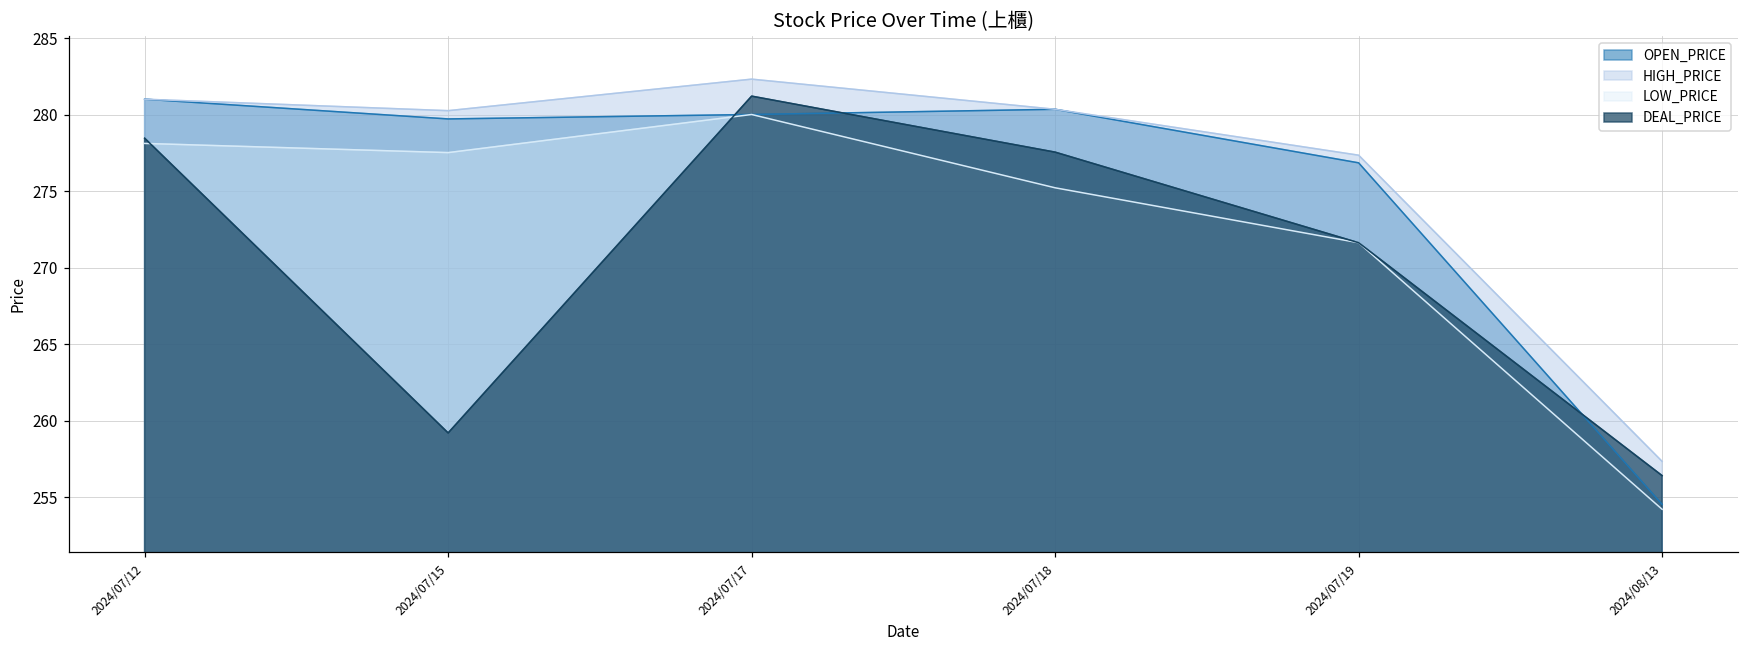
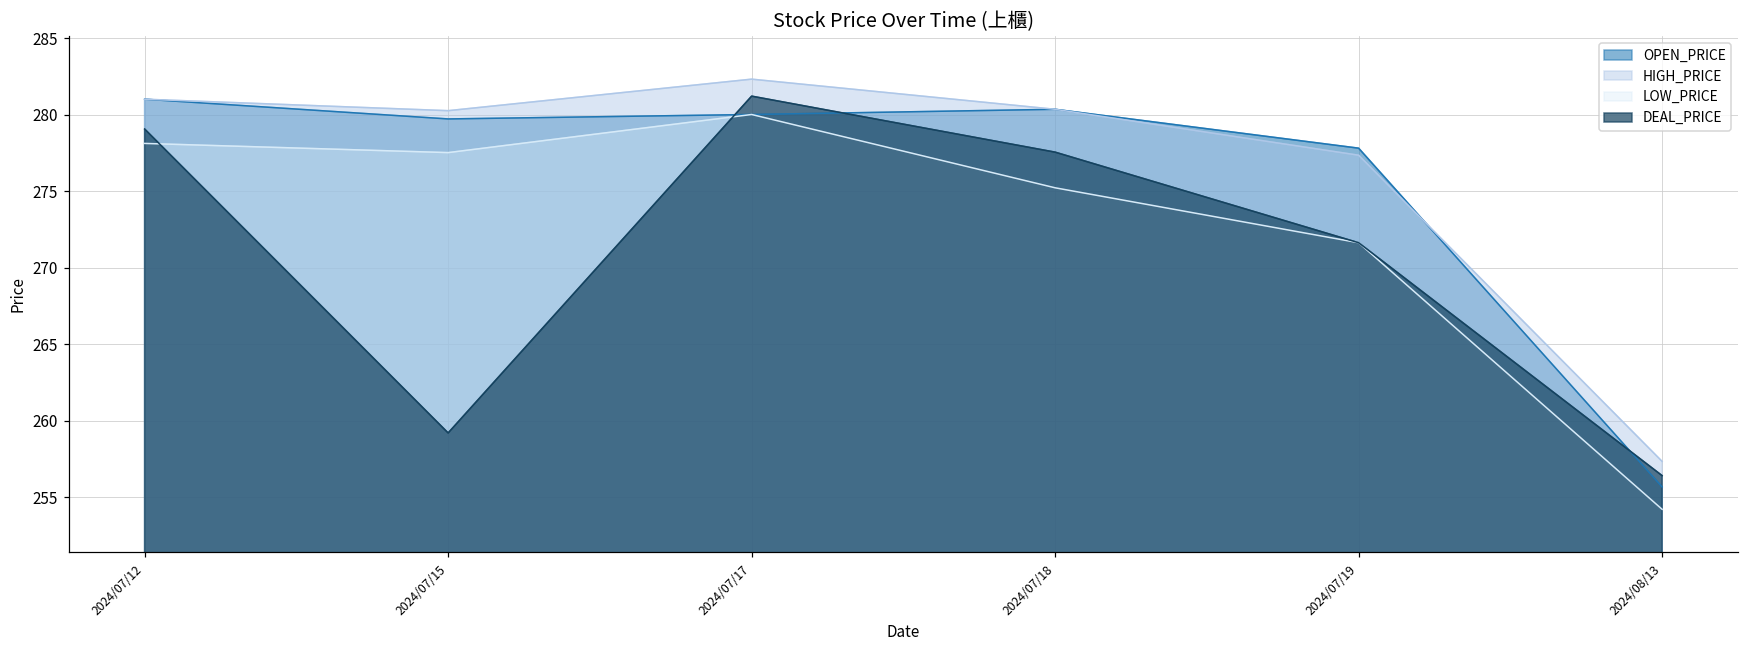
DEAL_PRICE, 2024/07/12: 278.5 -> 279.1
OPEN_PRICE, 2024/07/19: 276.9 -> 277.8
OPEN_PRICE, 2024/08/13: 254.5 -> 255.7
